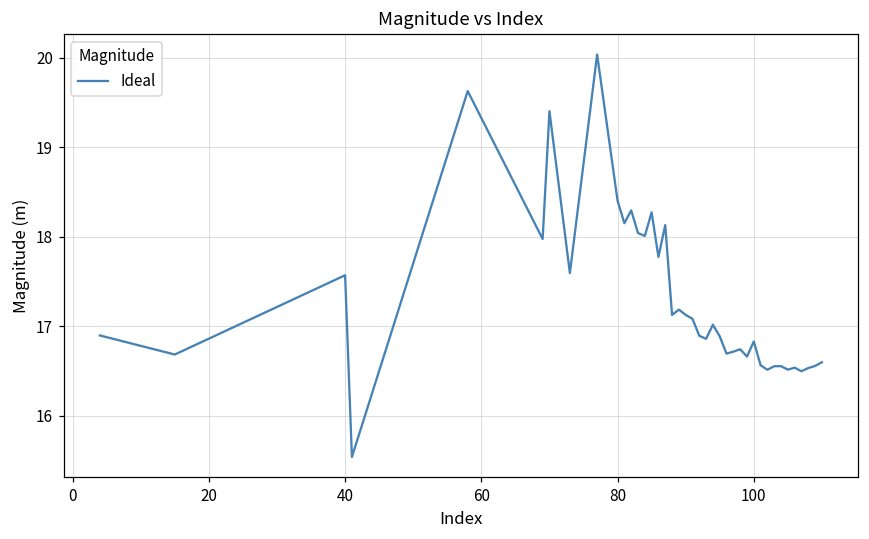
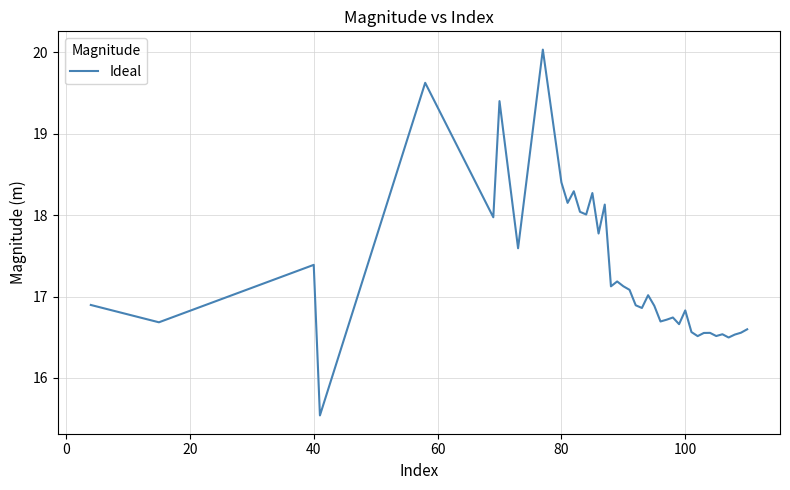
40: 17.6 -> 17.4
